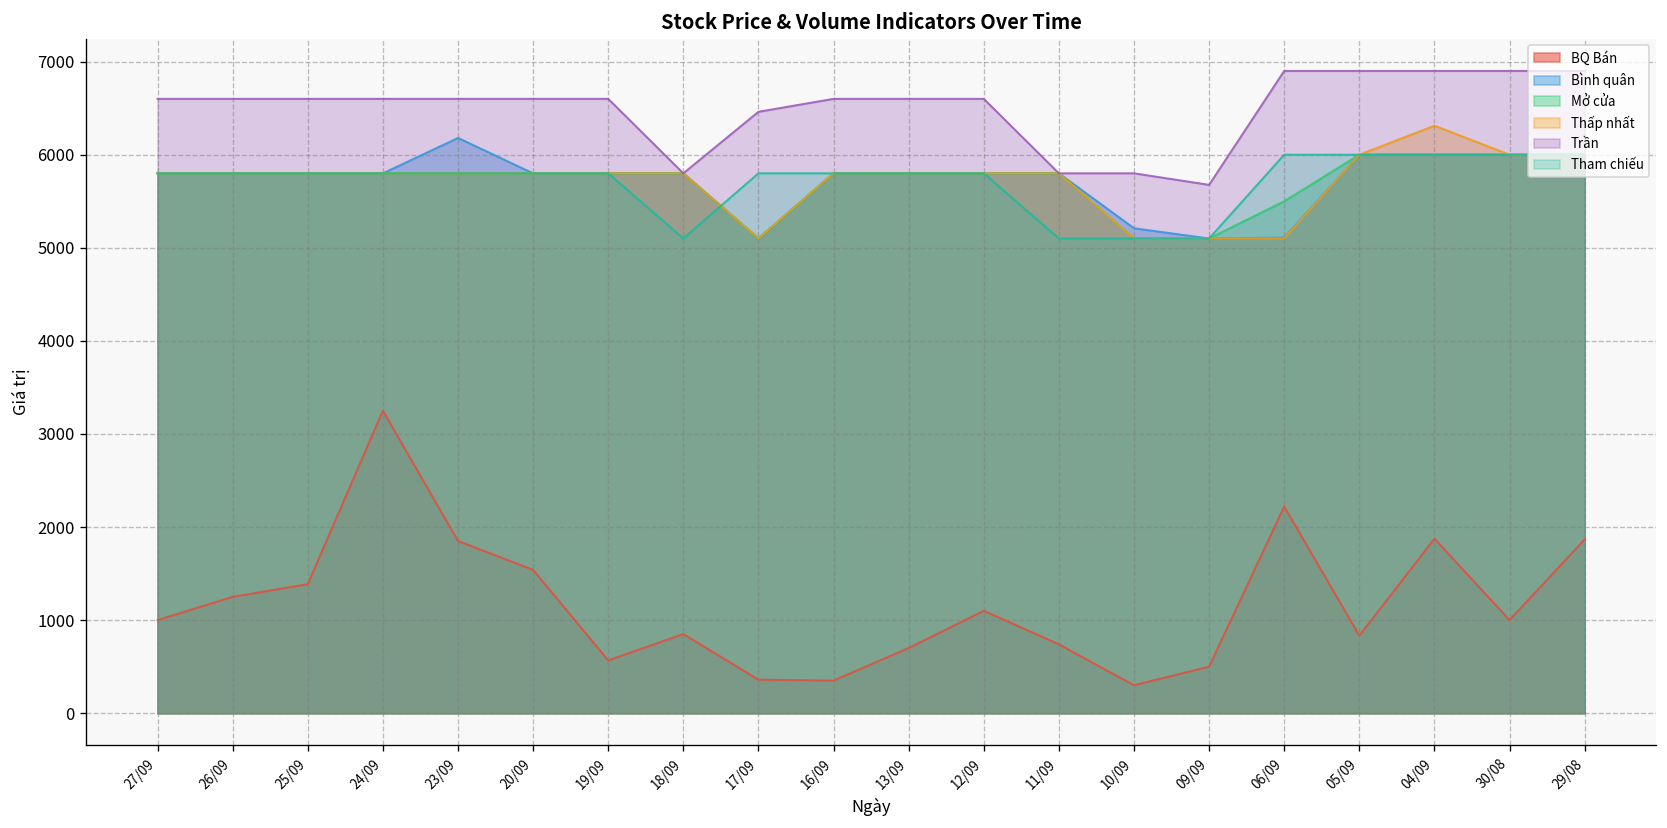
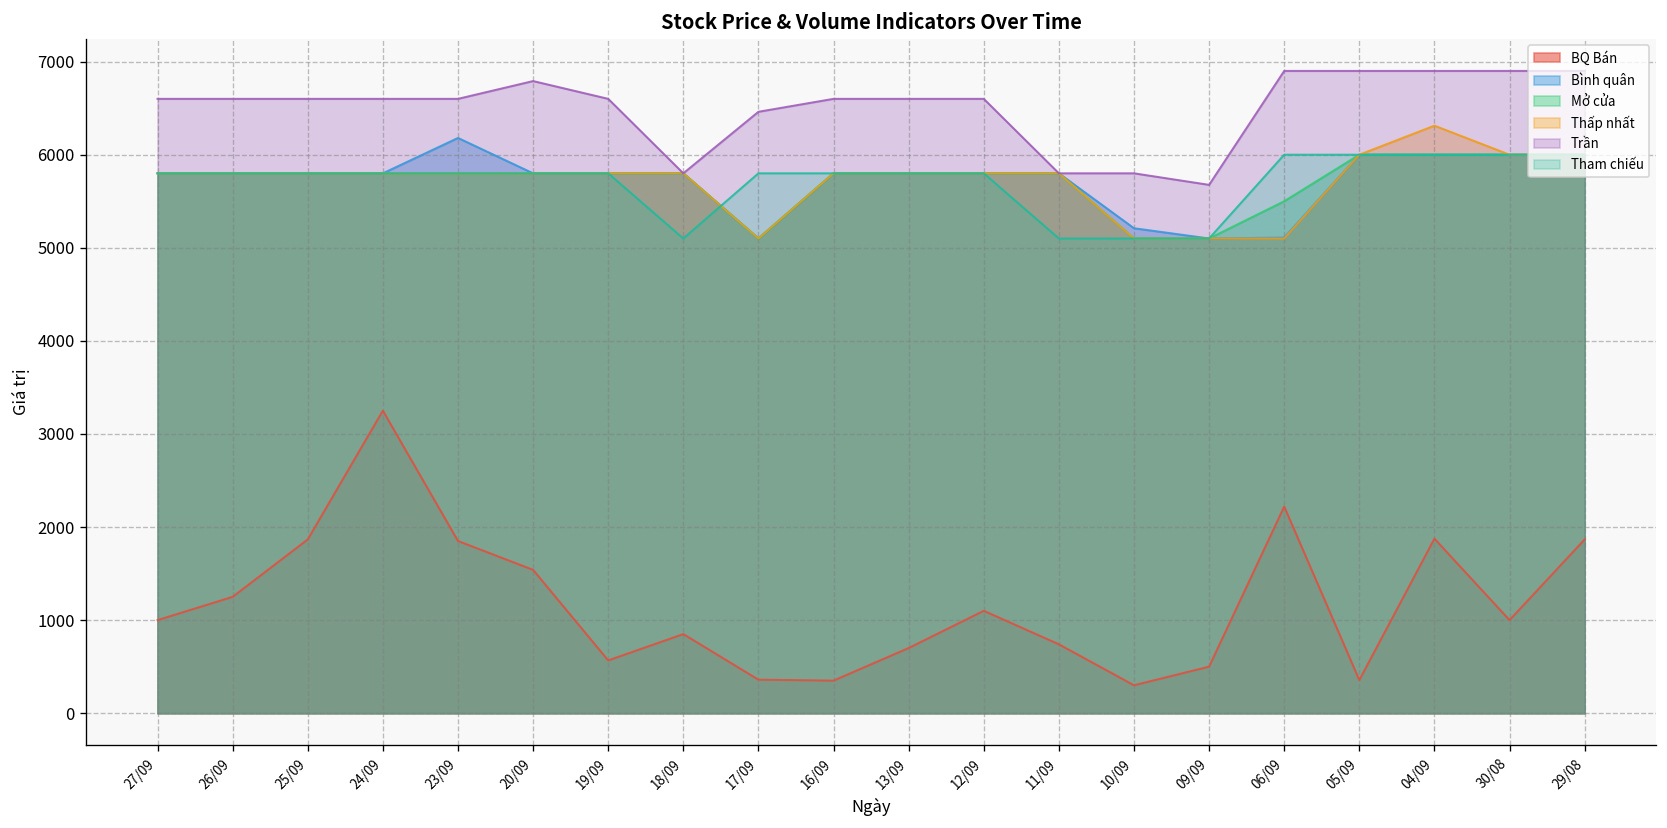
BQ Bán, 25/09: 1400 -> 1900
Trần, 20/09: 6600 -> 6800
BQ Bán, 05/09: 800 -> 400
